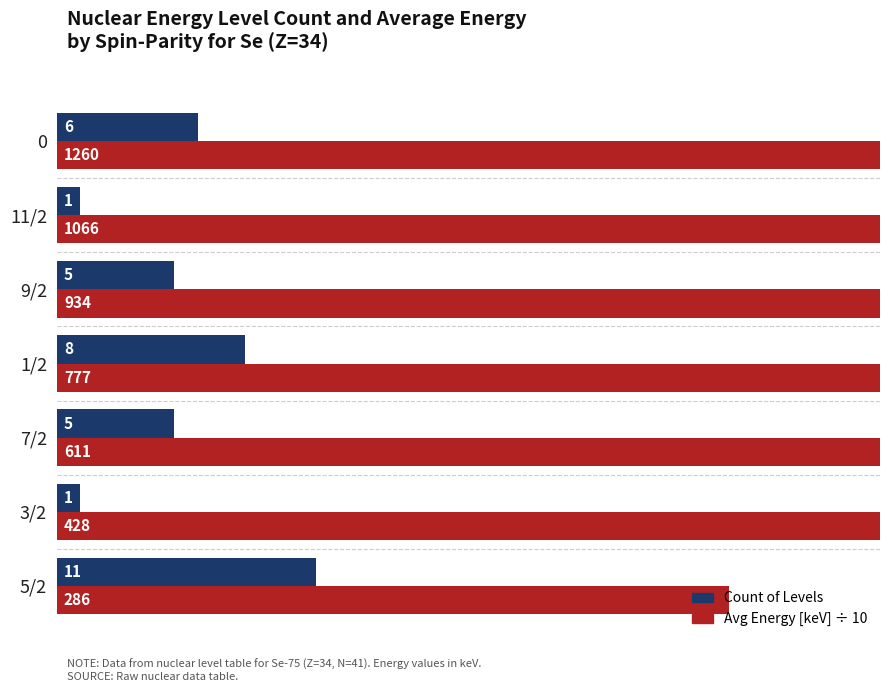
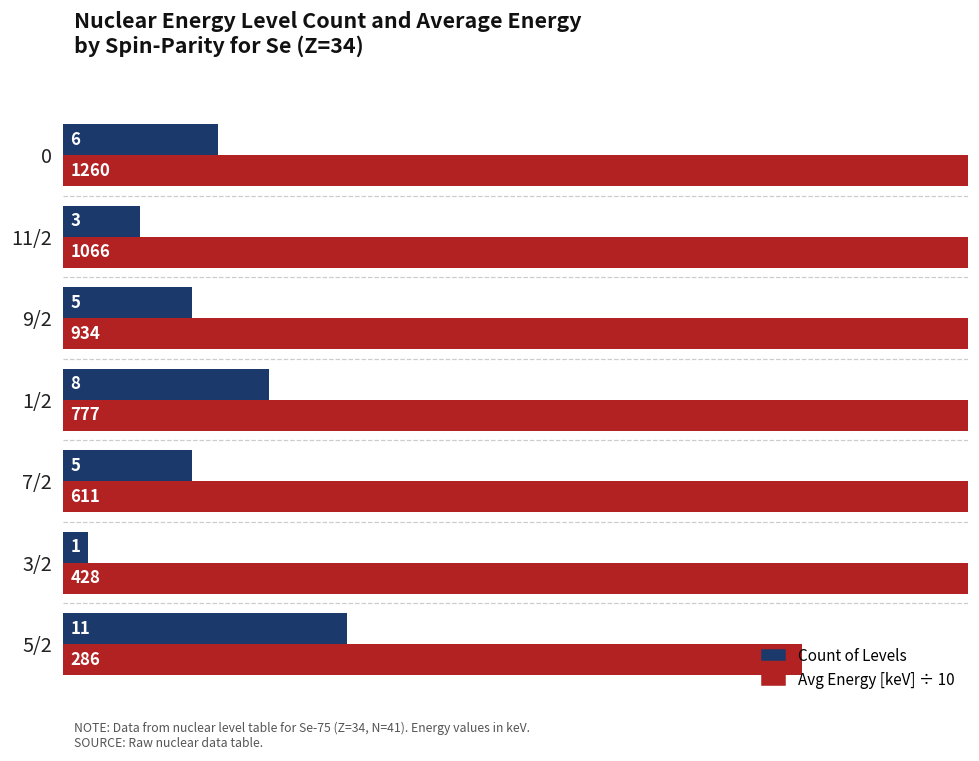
Count of Levels, 11/2: 1 -> 3
